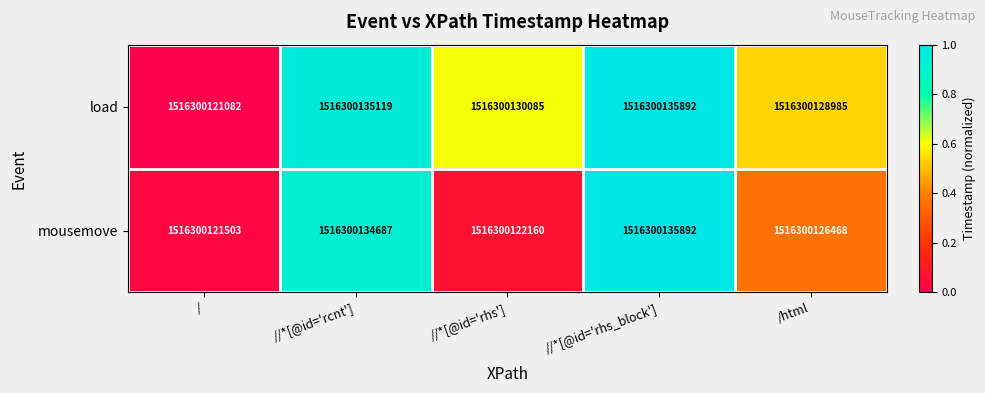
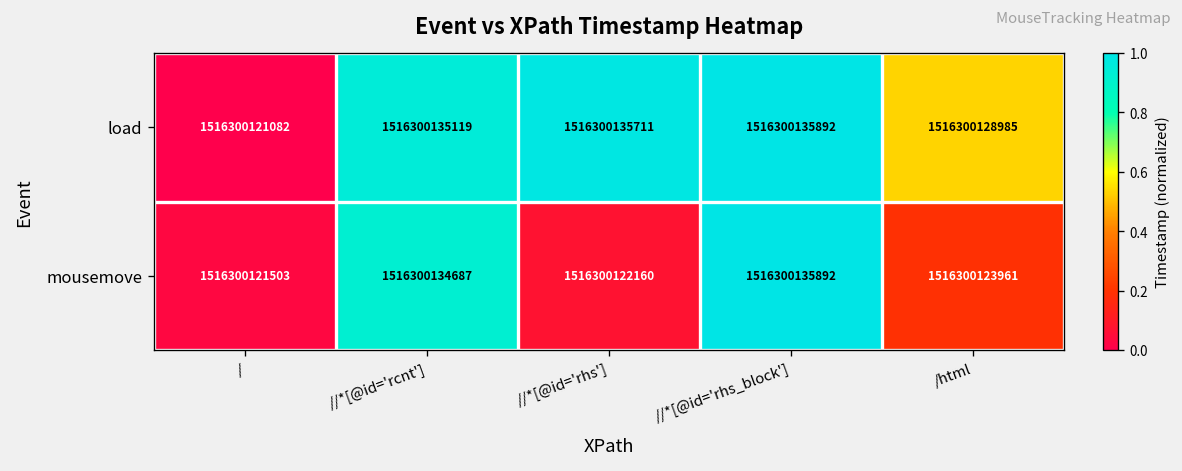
load, //*[@id='rhs']: 1516300130085 -> 1516300135711
mousemove, /html: 1516300126468 -> 1516300123961
